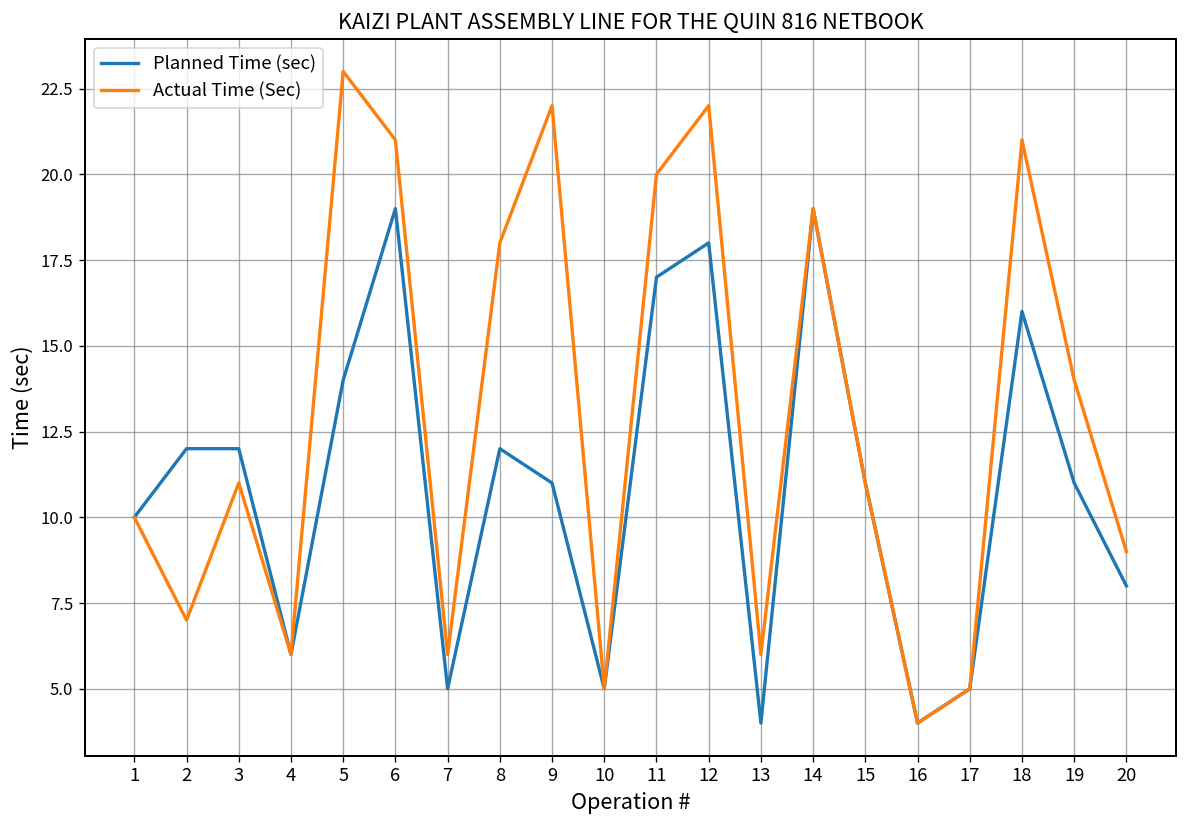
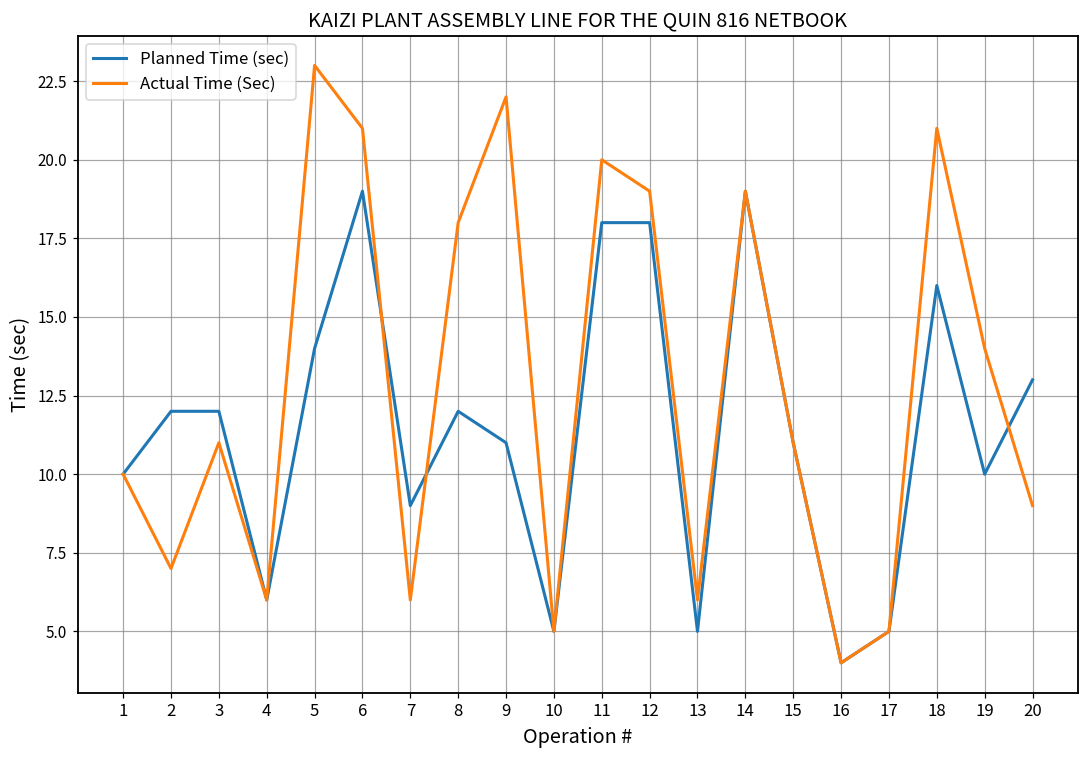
Planned Time (sec), 7: 5 -> 9
Planned Time (sec), 11: 17 -> 18
Actual Time (Sec), 12: 22 -> 19
Planned Time (sec), 13: 4 -> 5
Planned Time (sec), 19: 11 -> 10
Planned Time (sec), 20: 8 -> 13
